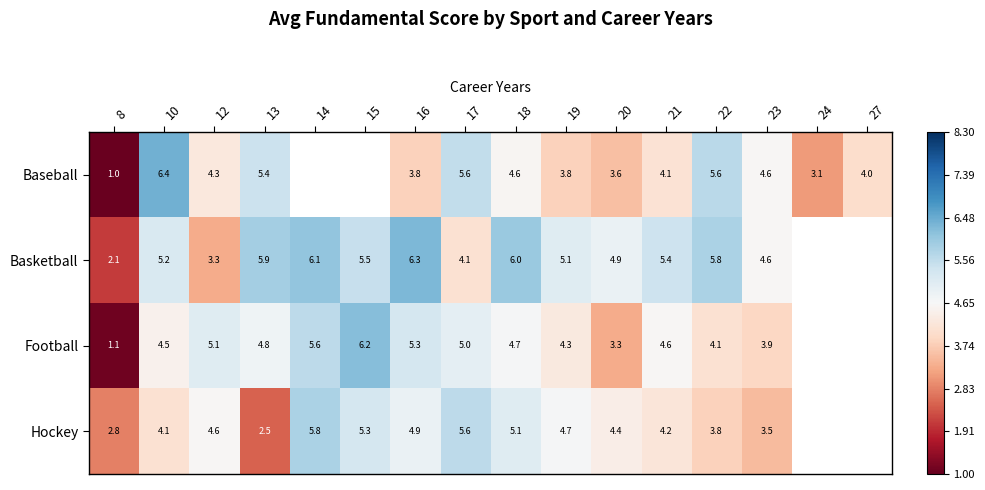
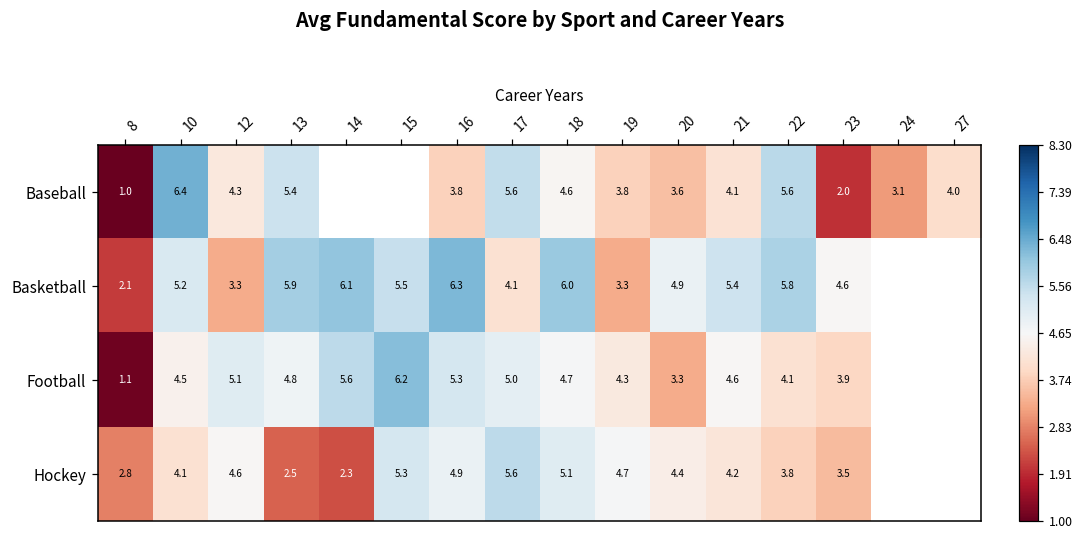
Baseball, 23: 4.6 -> 2.0
Basketball, 19: 5.1 -> 3.3
Hockey, 14: 5.8 -> 2.3
